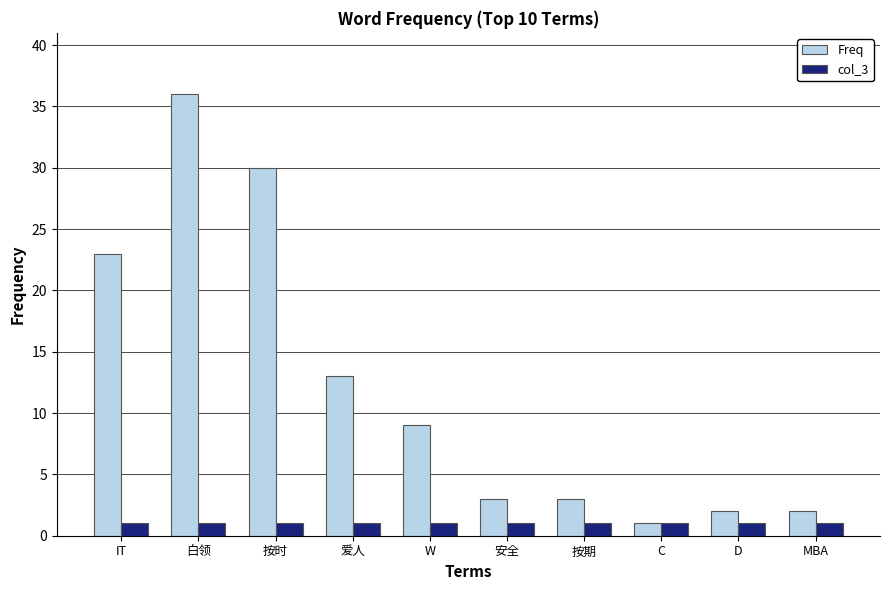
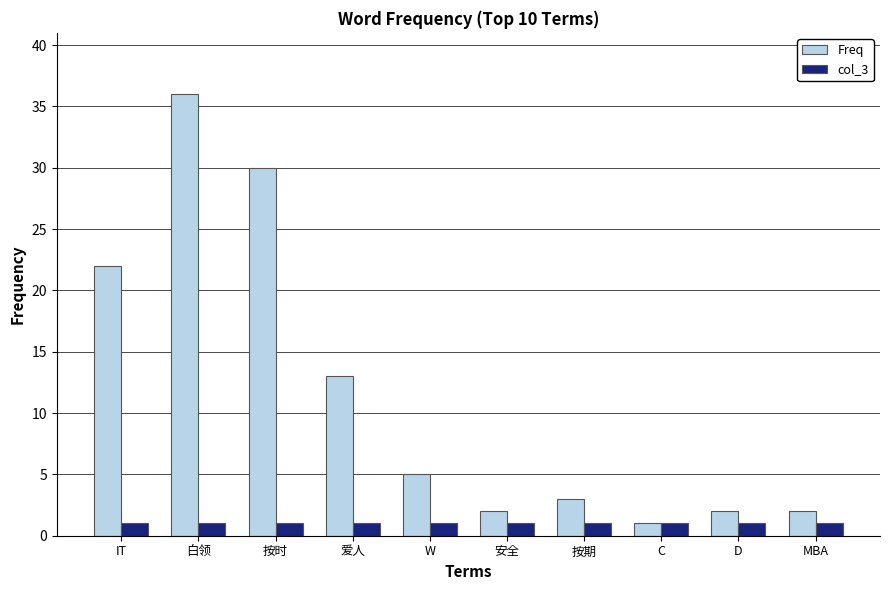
Freq, IT: 23 -> 22
Freq, W: 9 -> 5
Freq, 安全: 3 -> 2
